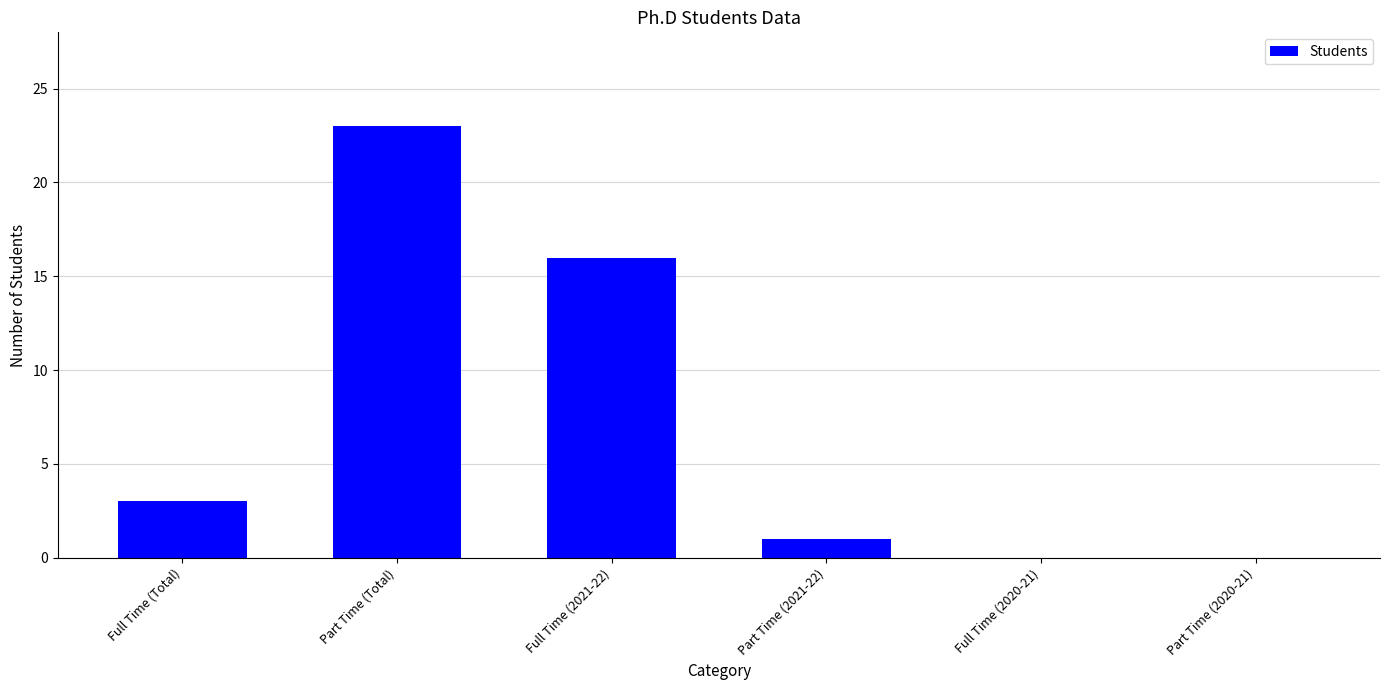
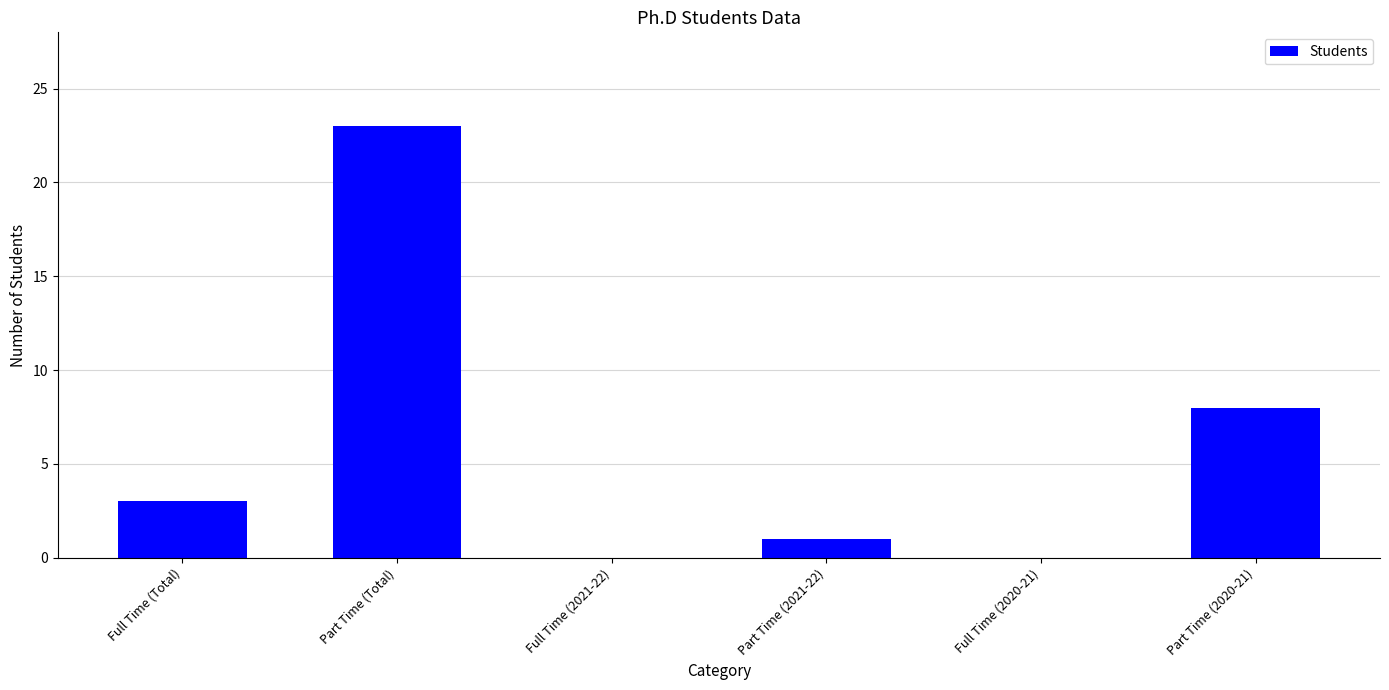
Full Time (2021-22): 16 -> 0
Part Time (2020-21): 0 -> 8
